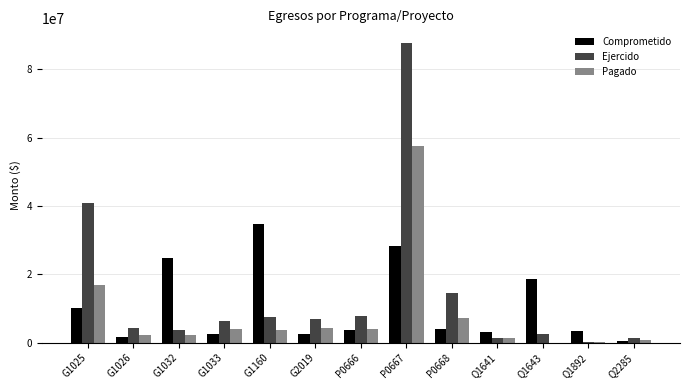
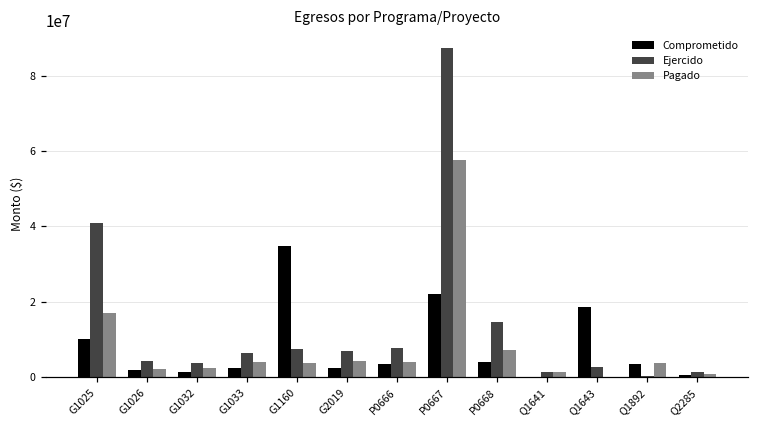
Comprometido, G1032: 25000000 -> 1000000
Comprometido, P0667: 28000000 -> 22000000
Comprometido, Q1641: 3000000 -> 0
Pagado, Q1892: 0 -> 4000000
